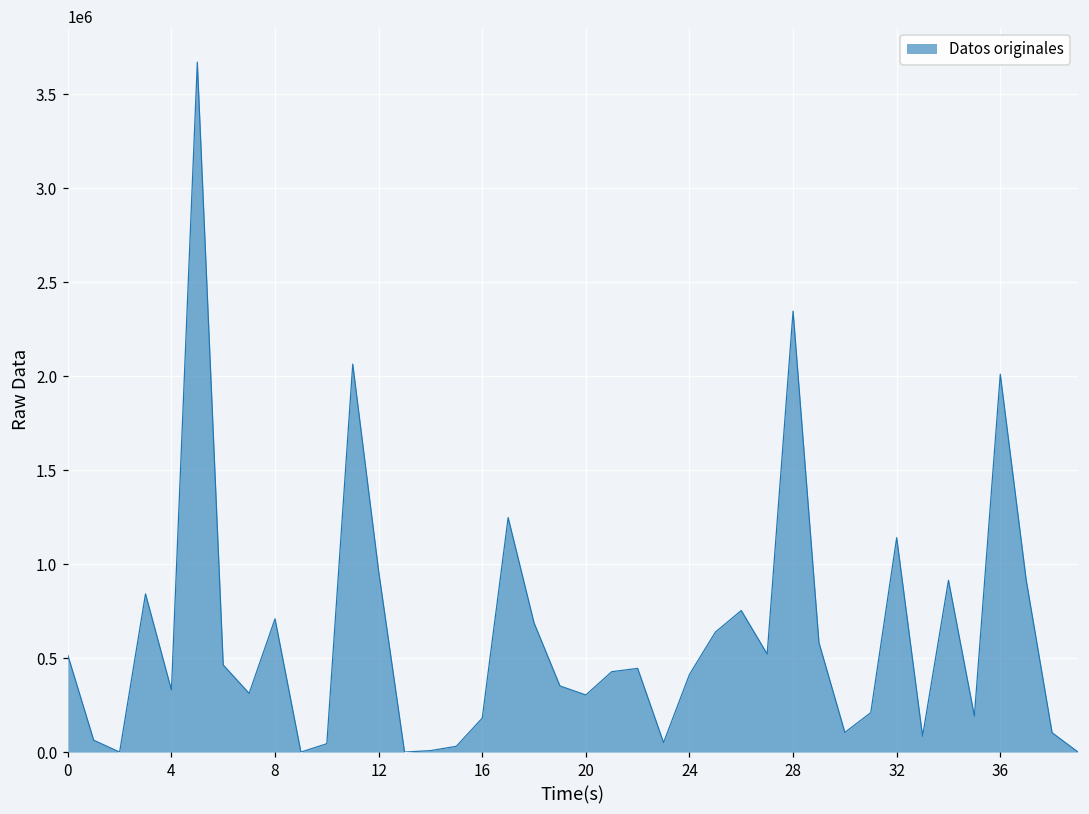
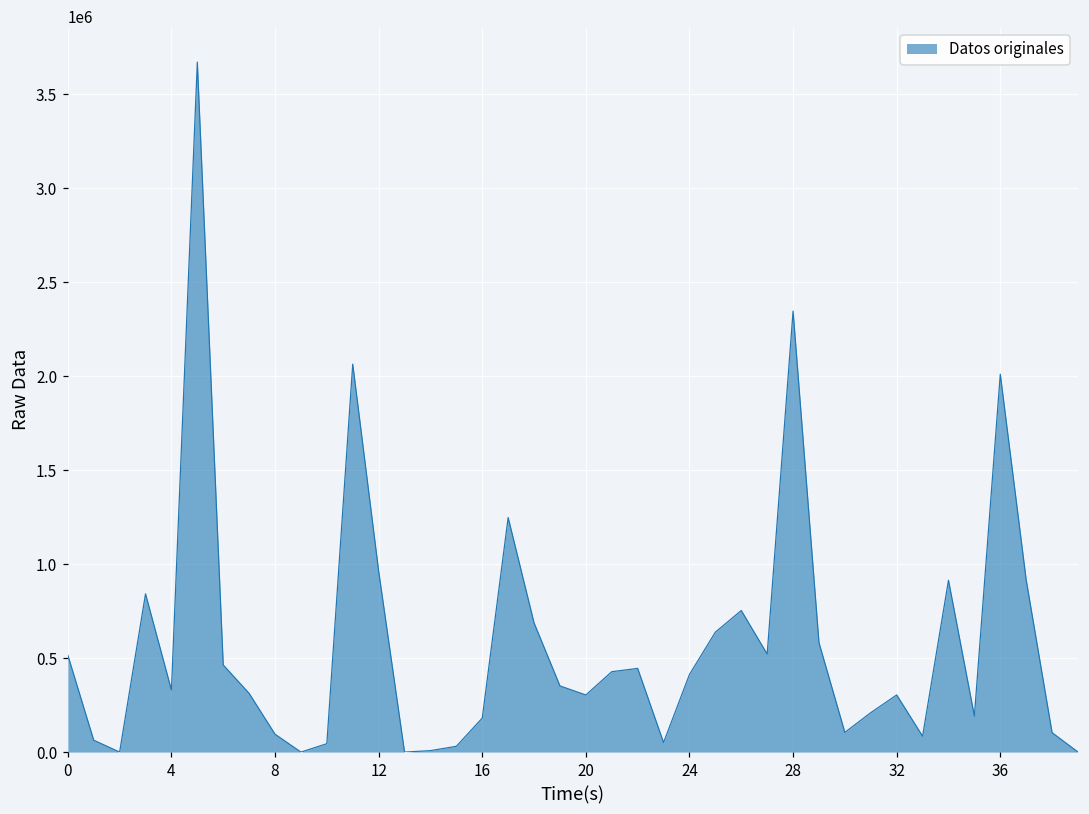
8: 710000 -> 100000
32: 1140000 -> 300000
